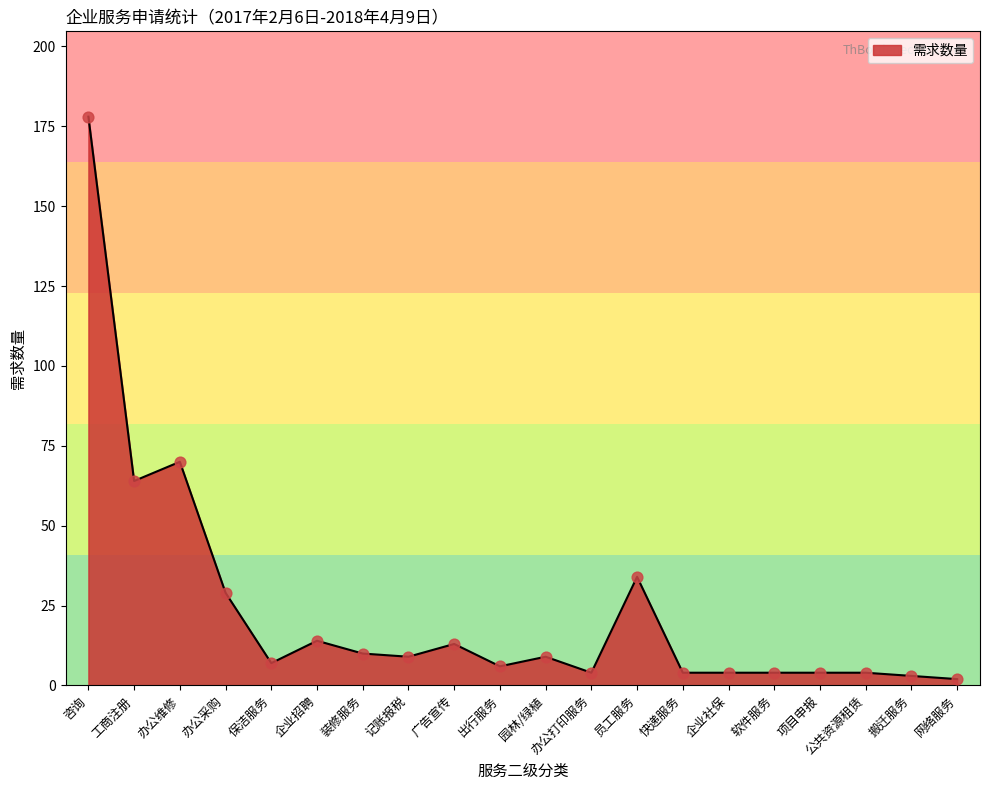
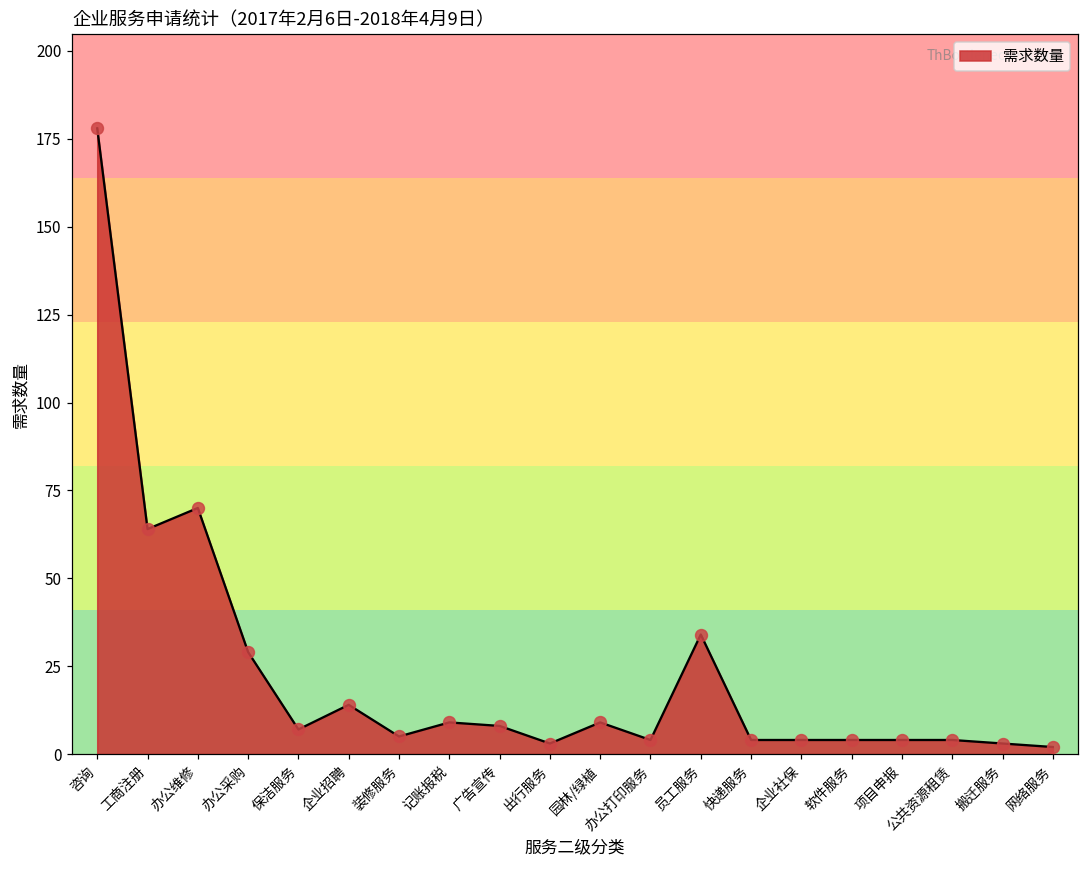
装修服务: 10 -> 5
广告宣传: 13 -> 8
出行服务: 6 -> 3
